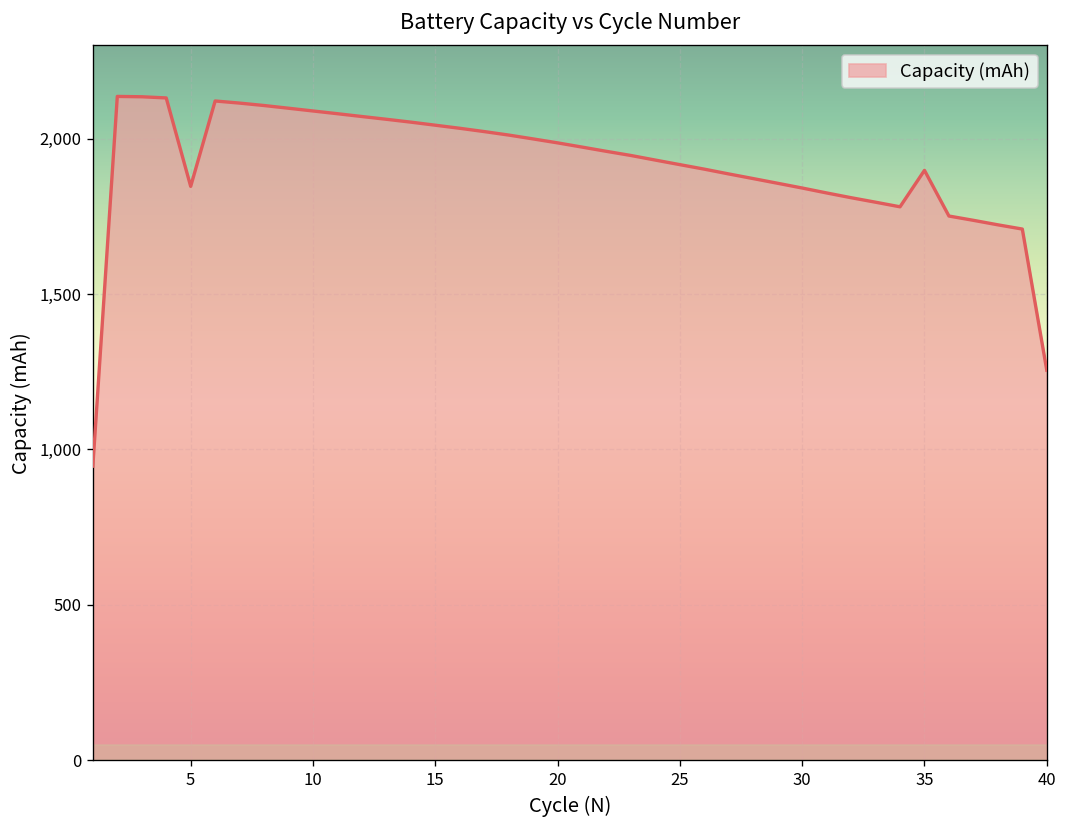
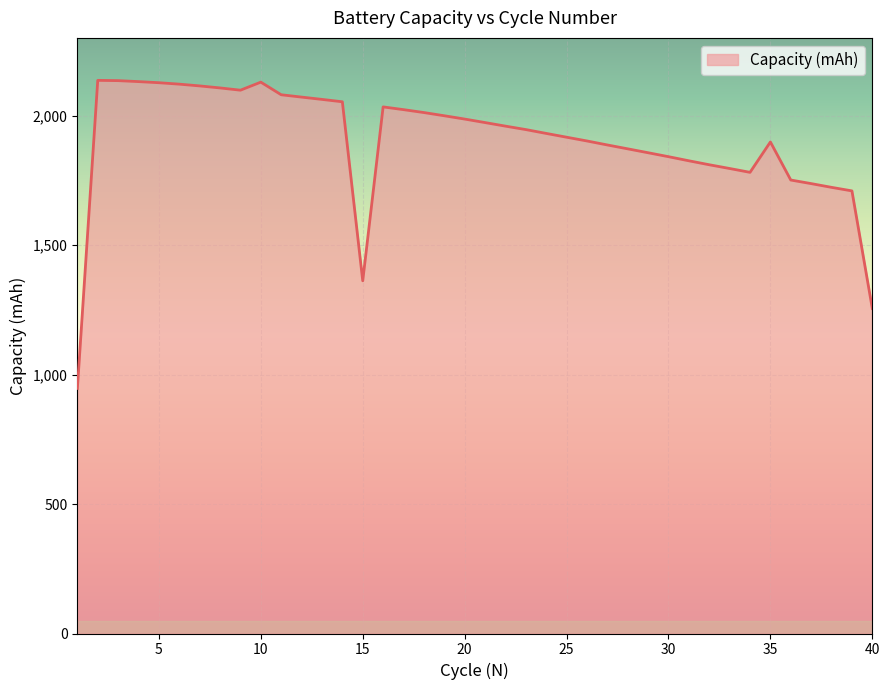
5: 1,850 -> 2,130
10: 2,090 -> 2,130
15: 2,040 -> 1,360
